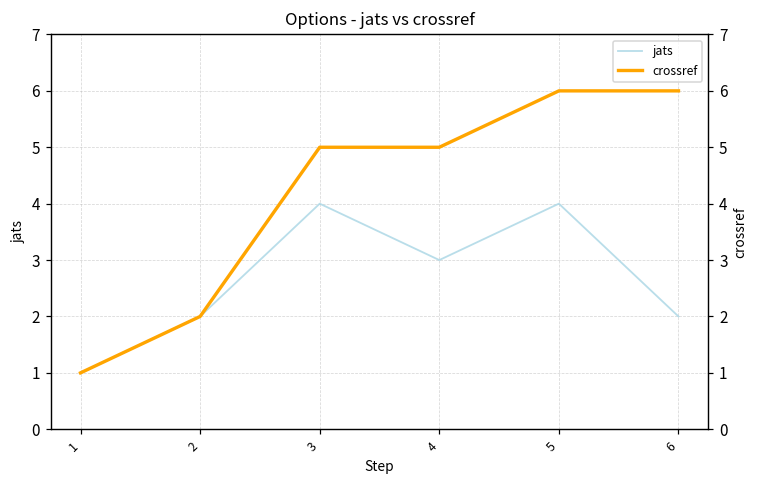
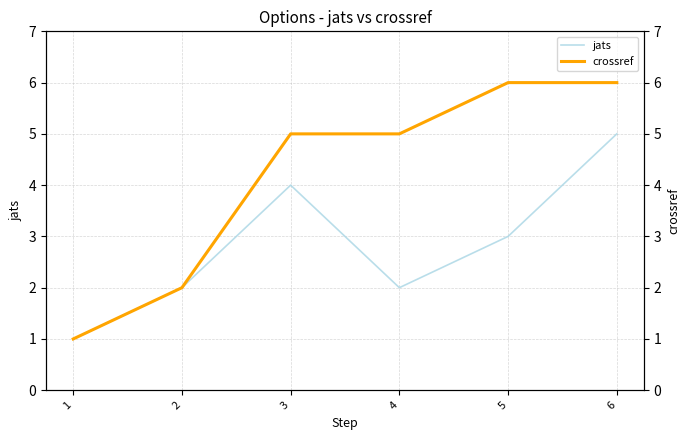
jats, 4: 3 -> 2
jats, 5: 4 -> 3
jats, 6: 2 -> 5
